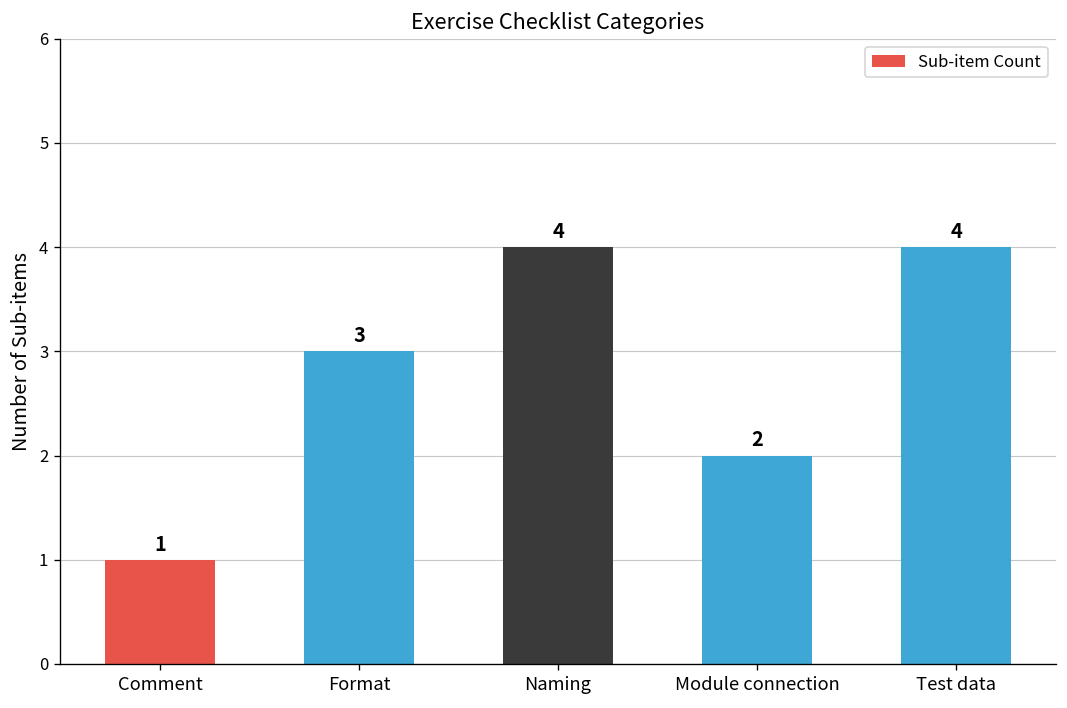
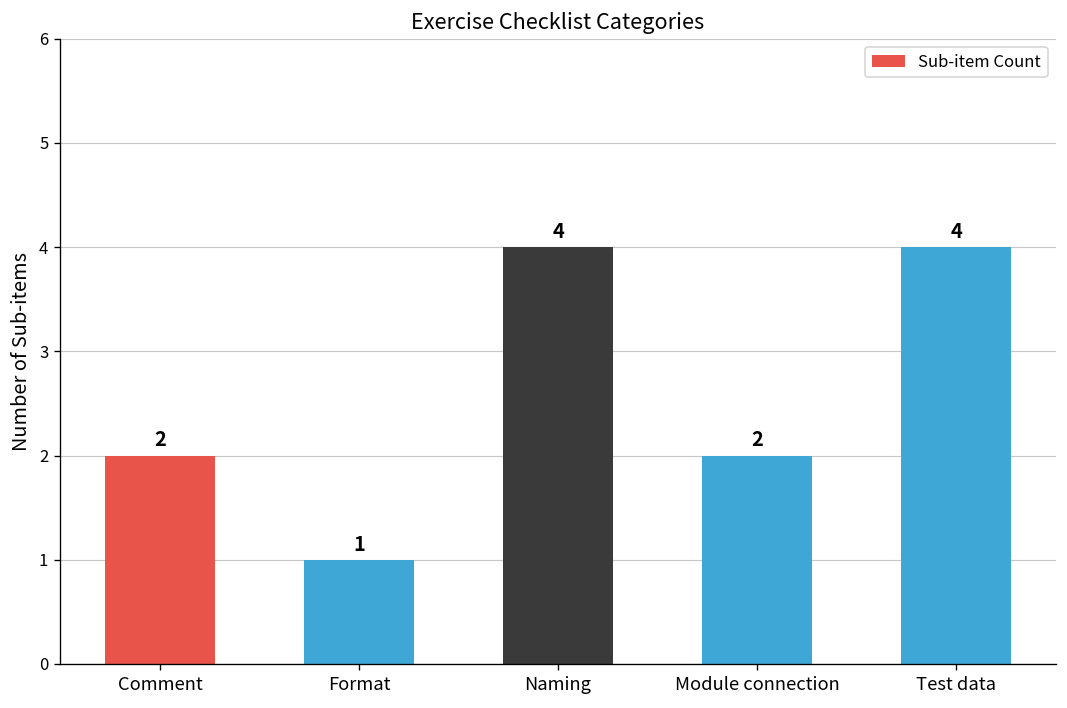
Comment: 1 -> 2
Format: 3 -> 1
